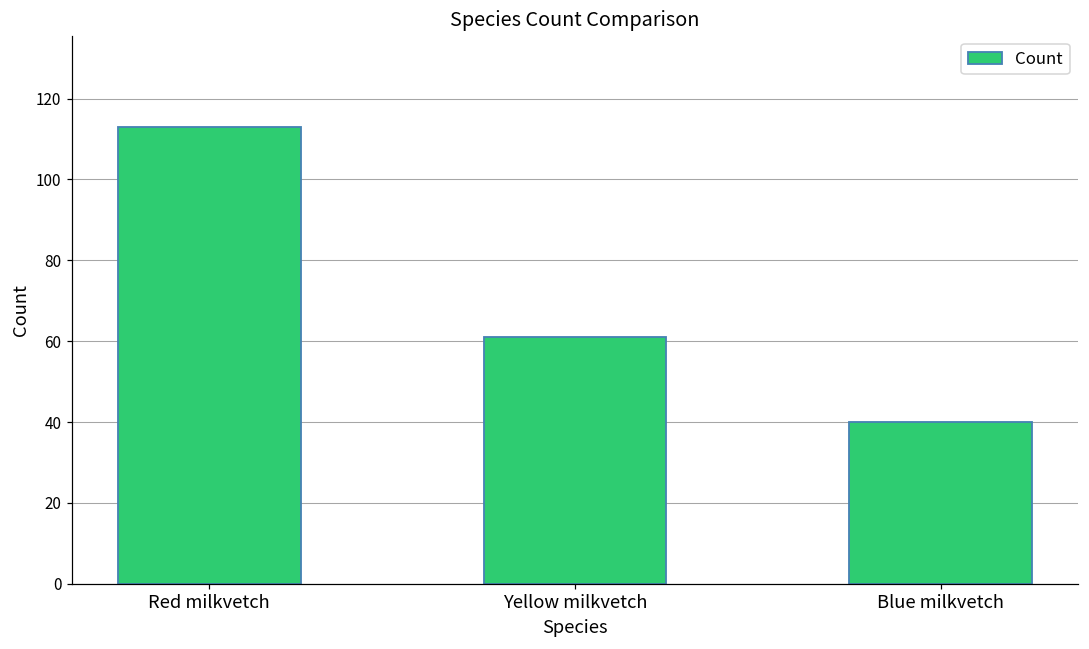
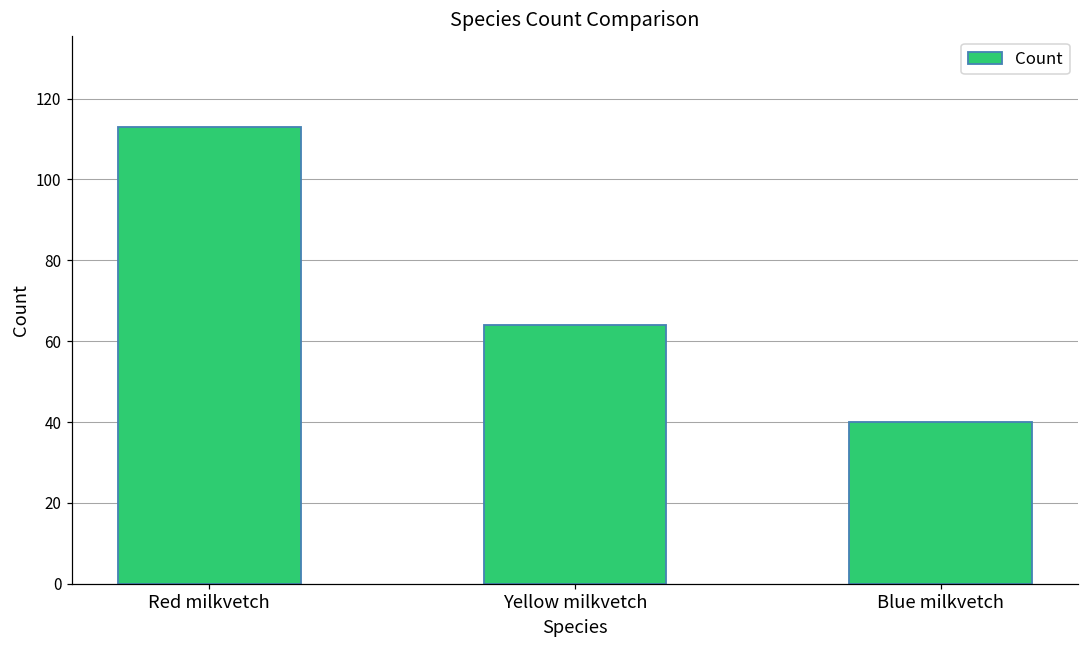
Yellow milkvetch: 61 -> 64
